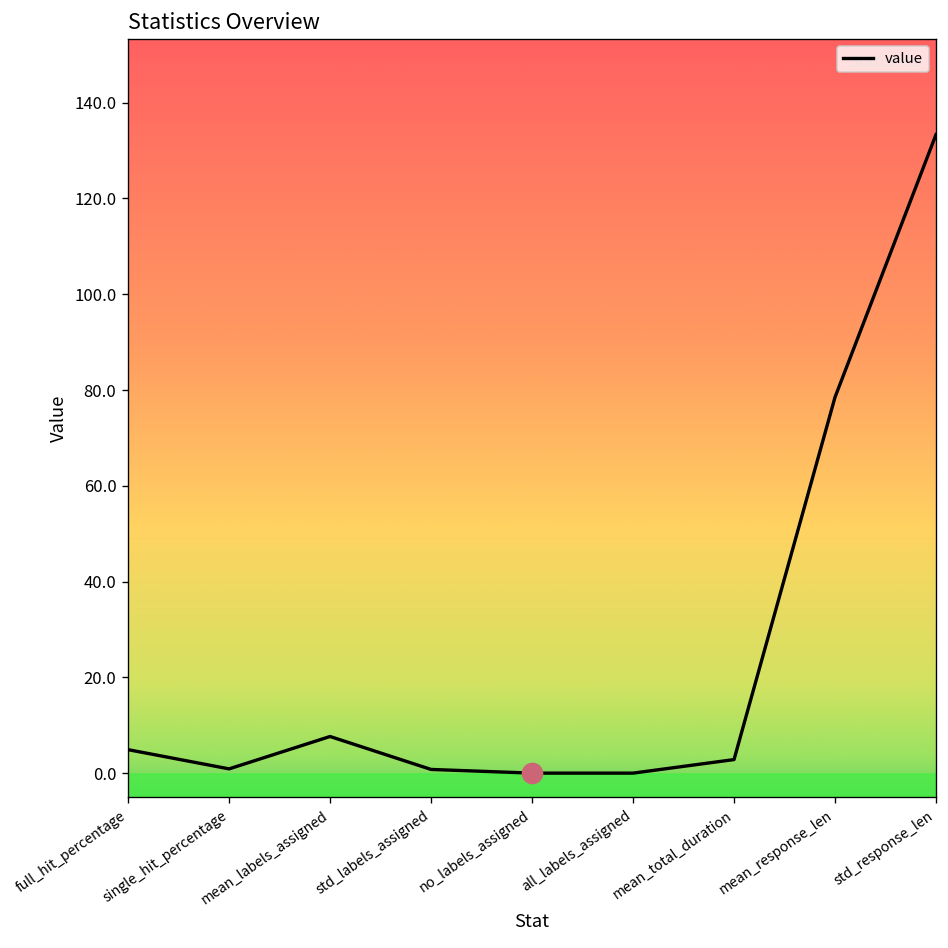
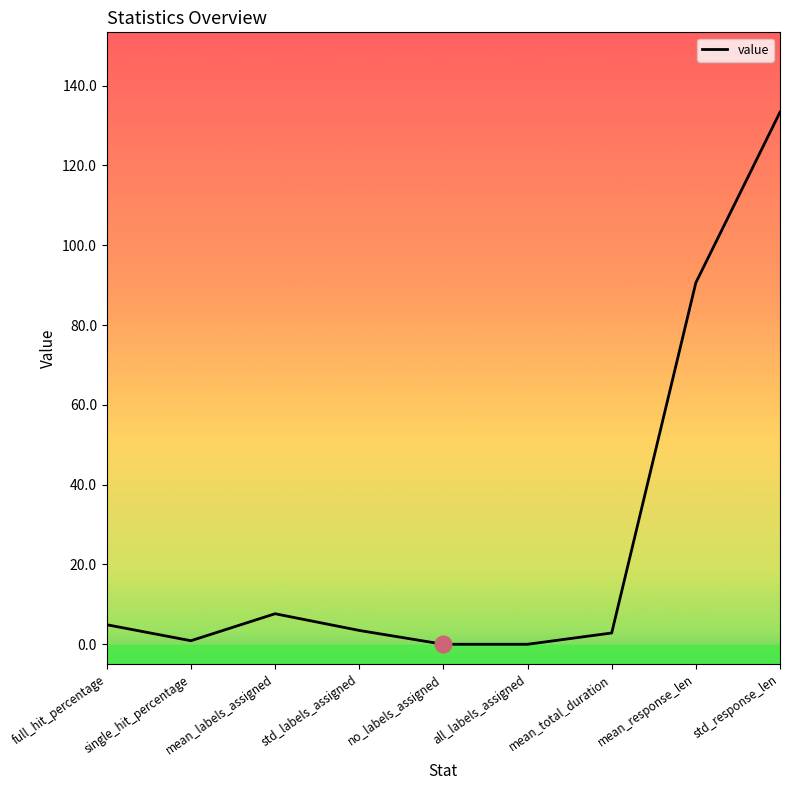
value, std_labels_assigned: 1 -> 3
value, mean_response_len: 79 -> 91
